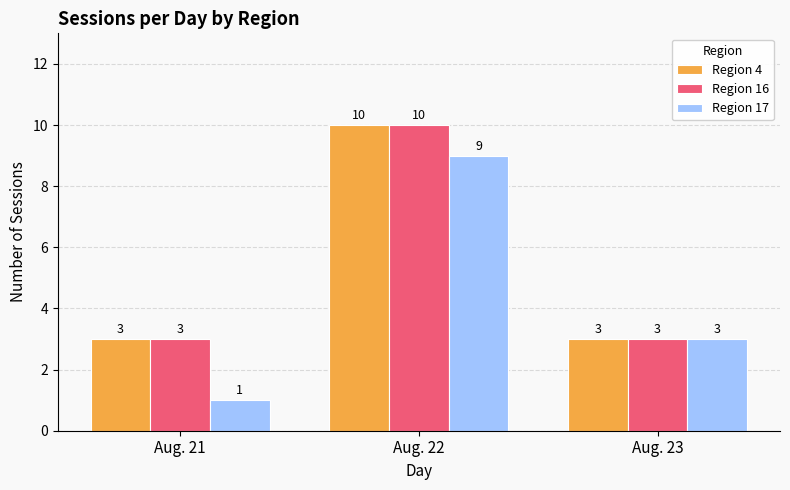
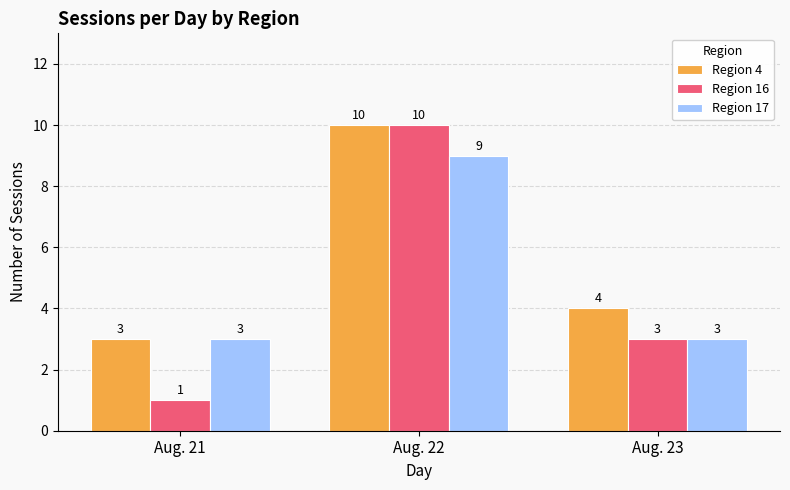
Region 16, Aug. 21: 3 -> 1
Region 17, Aug. 21: 1 -> 3
Region 4, Aug. 23: 3 -> 4
